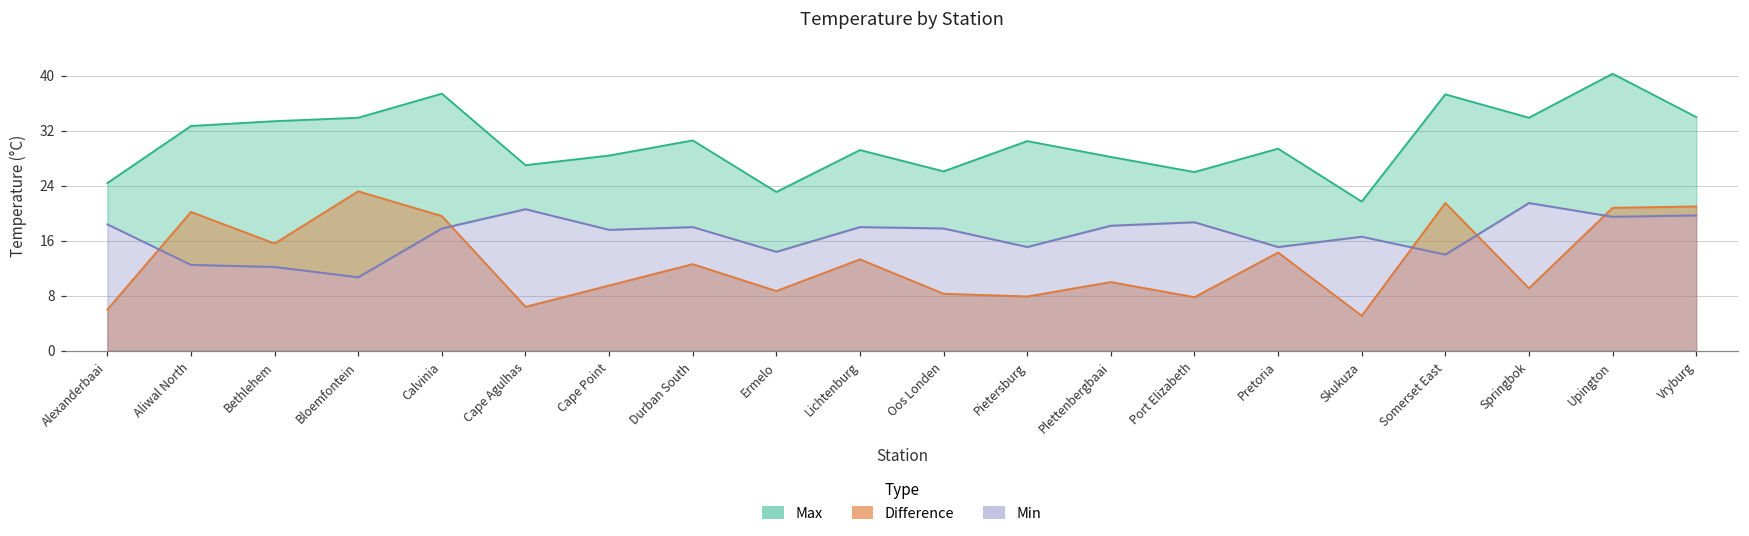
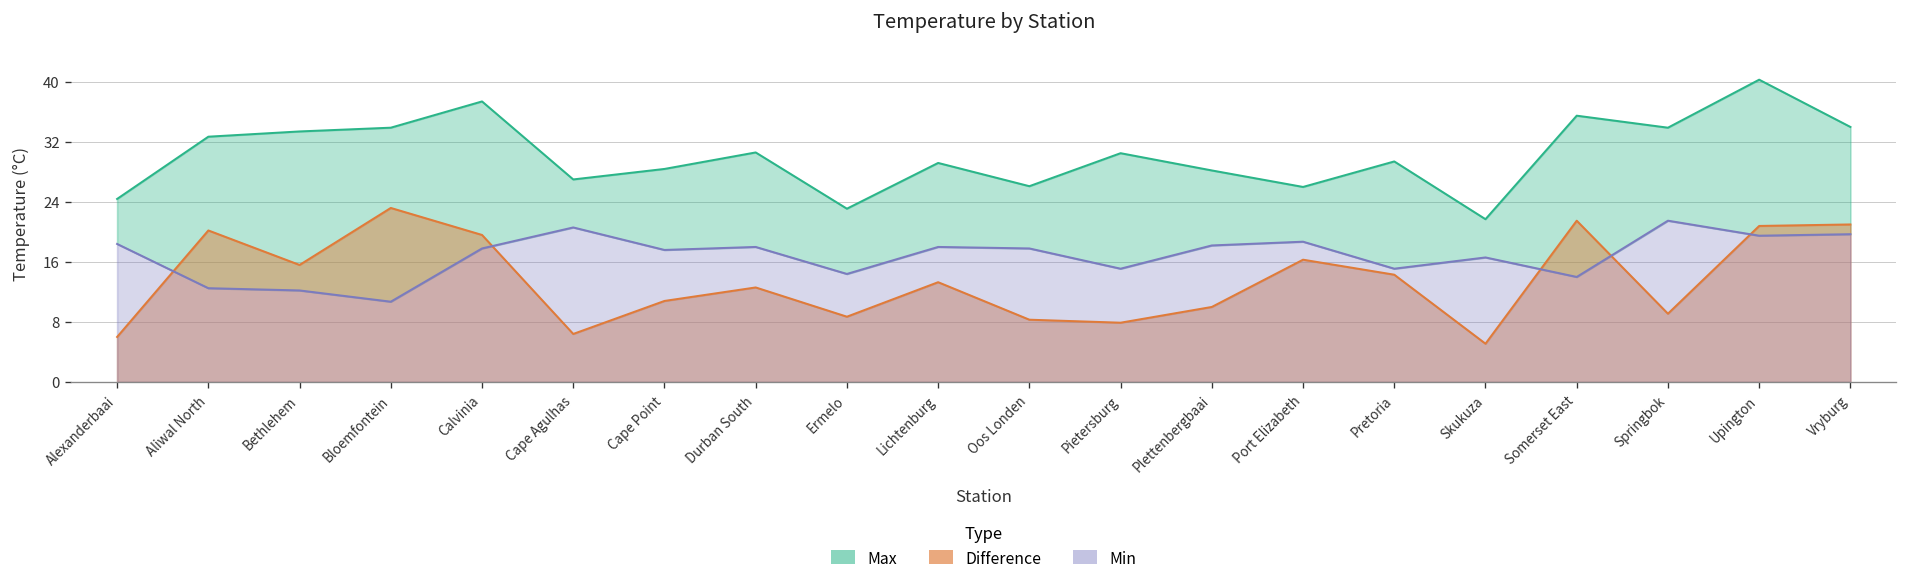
Difference, Cape Point: 10 -> 11
Difference, Port Elizabeth: 8 -> 16
Max, Somerset East: 37 -> 36
